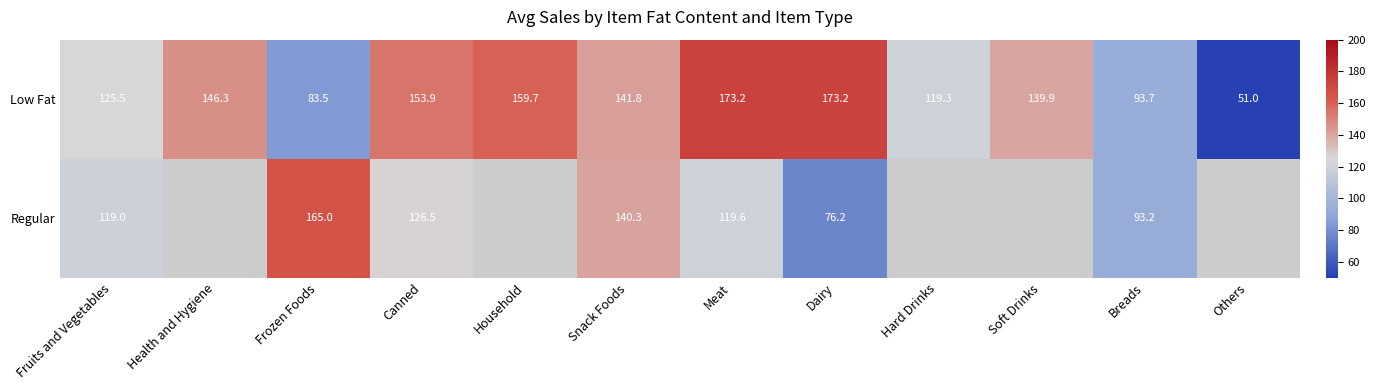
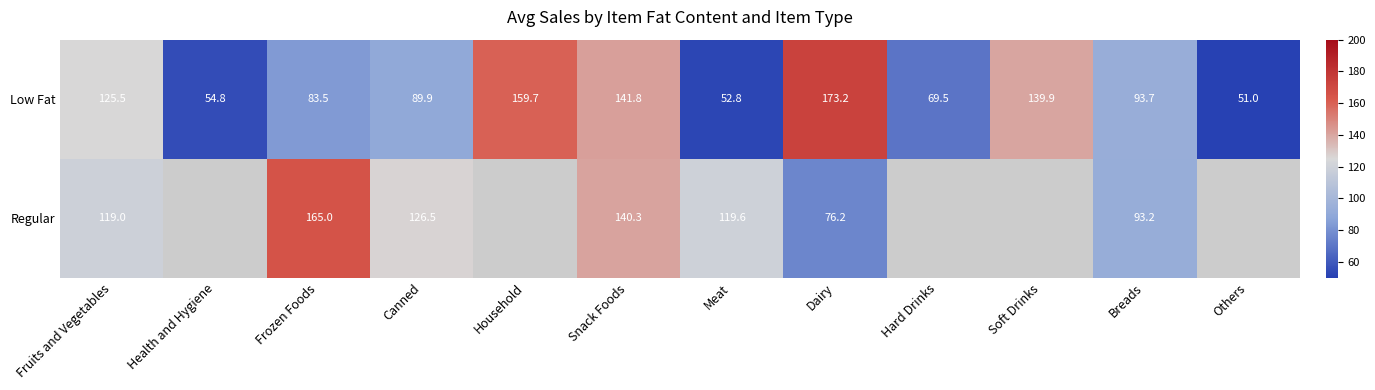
Low Fat, Health and Hygiene: 146.3 -> 54.8
Low Fat, Canned: 153.9 -> 89.9
Low Fat, Meat: 173.2 -> 52.8
Low Fat, Hard Drinks: 119.3 -> 69.5
